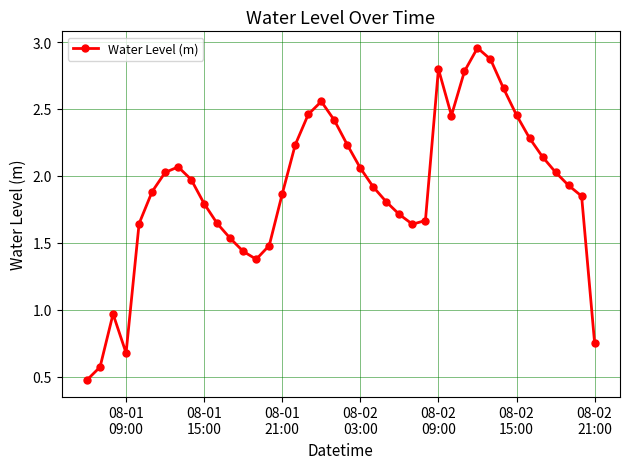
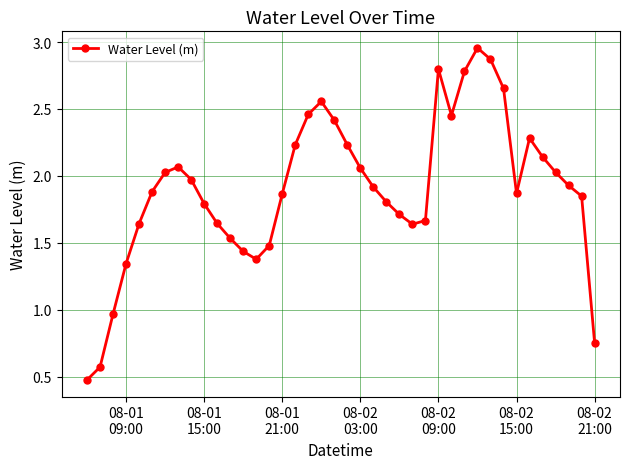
08-01 09:00: 0.68 -> 1.34
08-02 15:00: 2.45 -> 1.87
